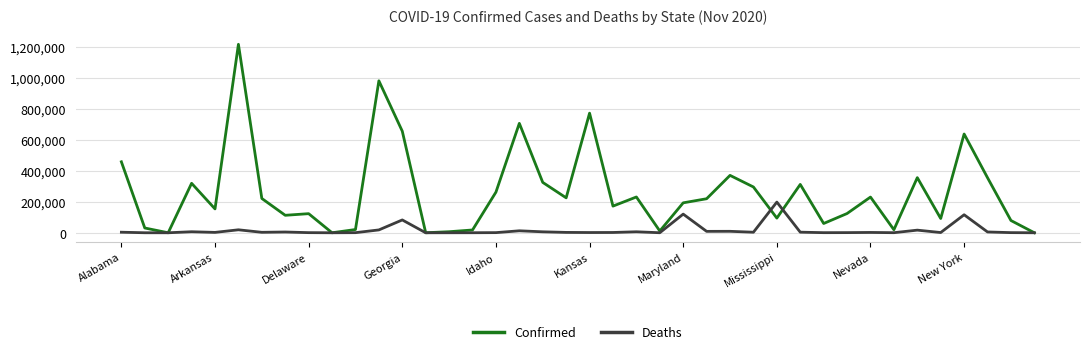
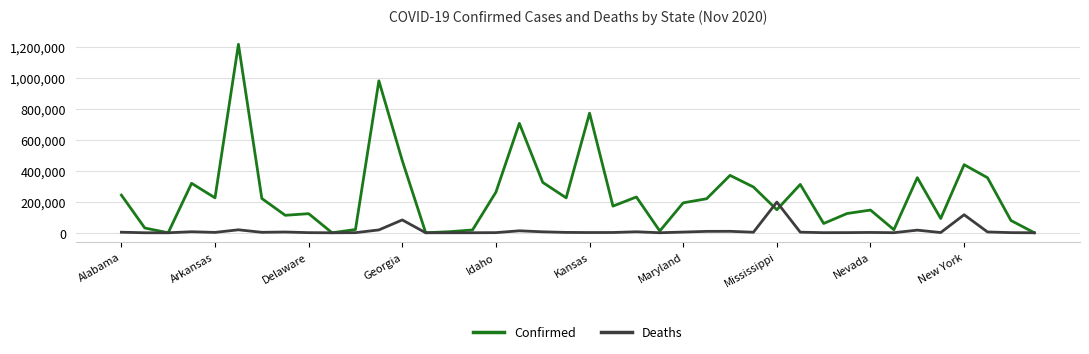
Confirmed, Alabama: 460,000 -> 240,000
Confirmed, Arkansas: 150,000 -> 230,000
Confirmed, Georgia: 650,000 -> 460,000
Deaths, Maryland: 120,000 -> 0
Confirmed, Mississippi: 90,000 -> 150,000
Confirmed, Nevada: 230,000 -> 150,000
Confirmed, New York: 640,000 -> 440,000
